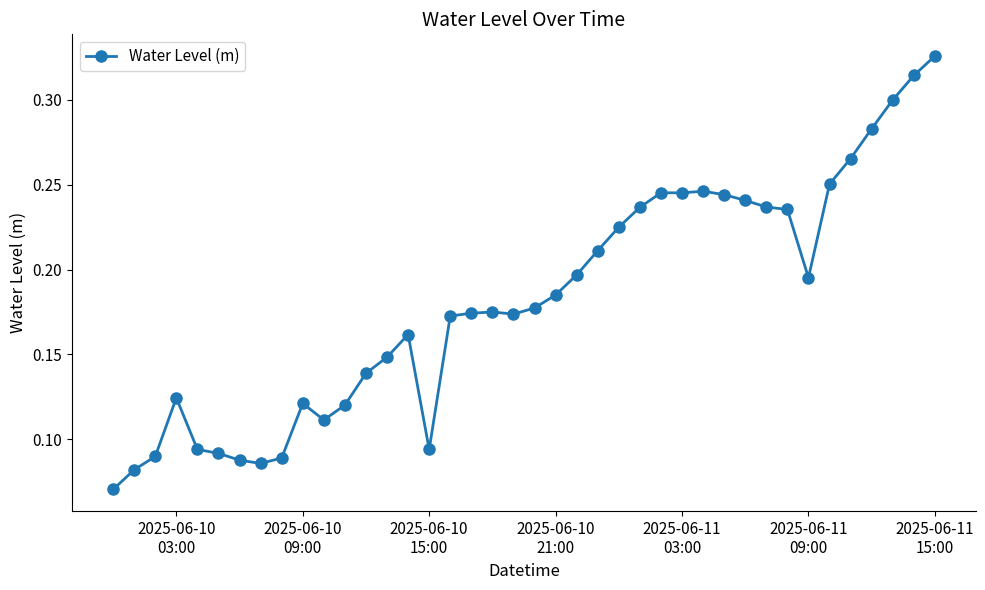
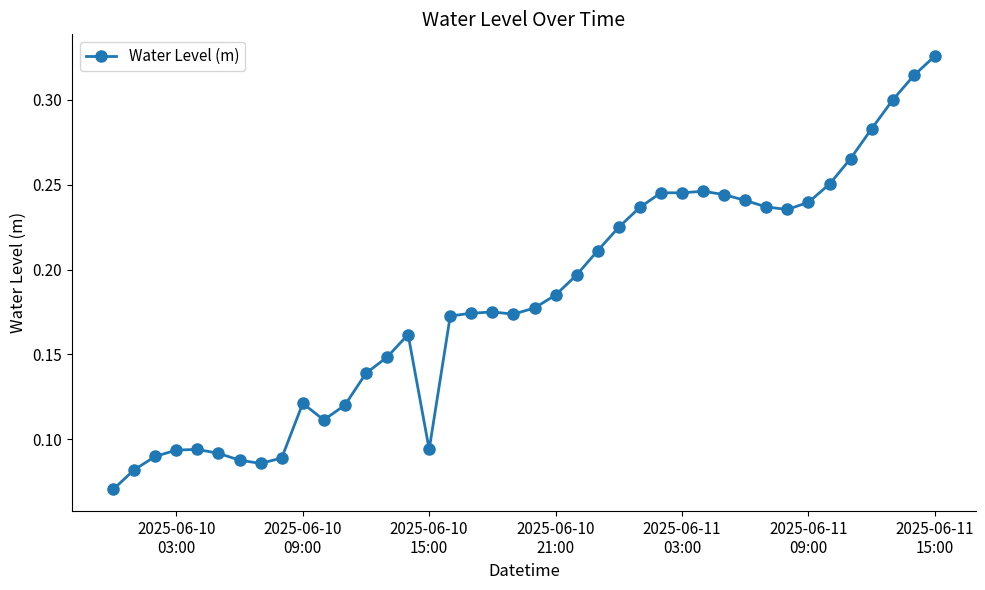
2025-06-10 03:00: 0.124 -> 0.094
2025-06-11 09:00: 0.195 -> 0.240
